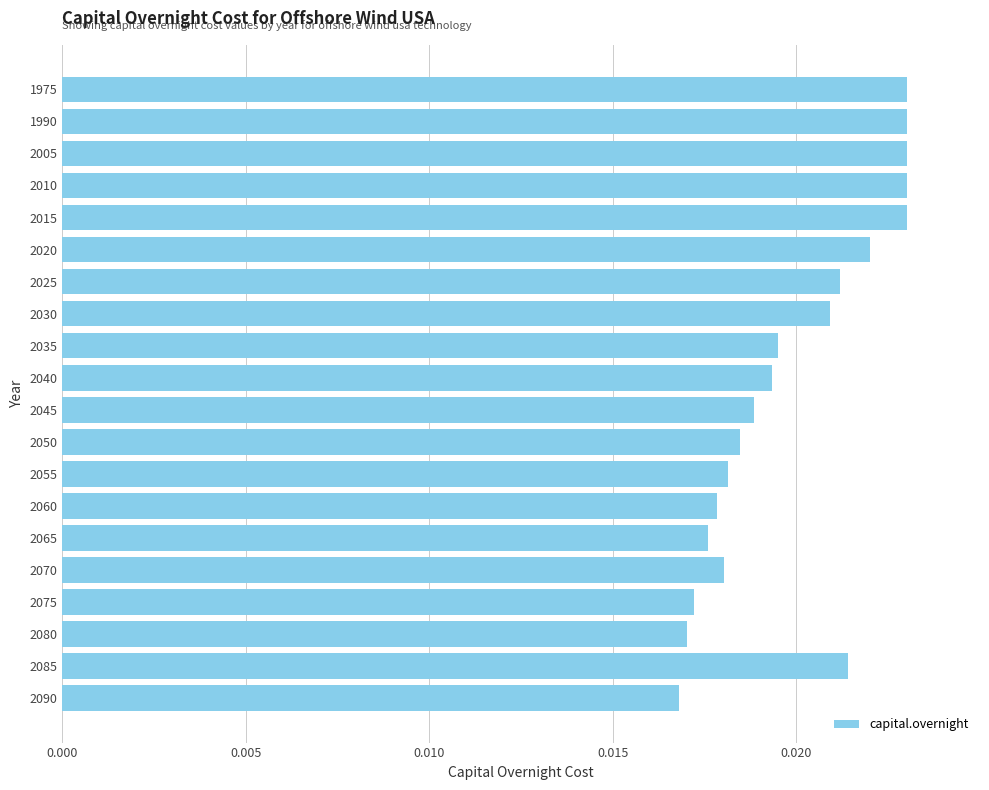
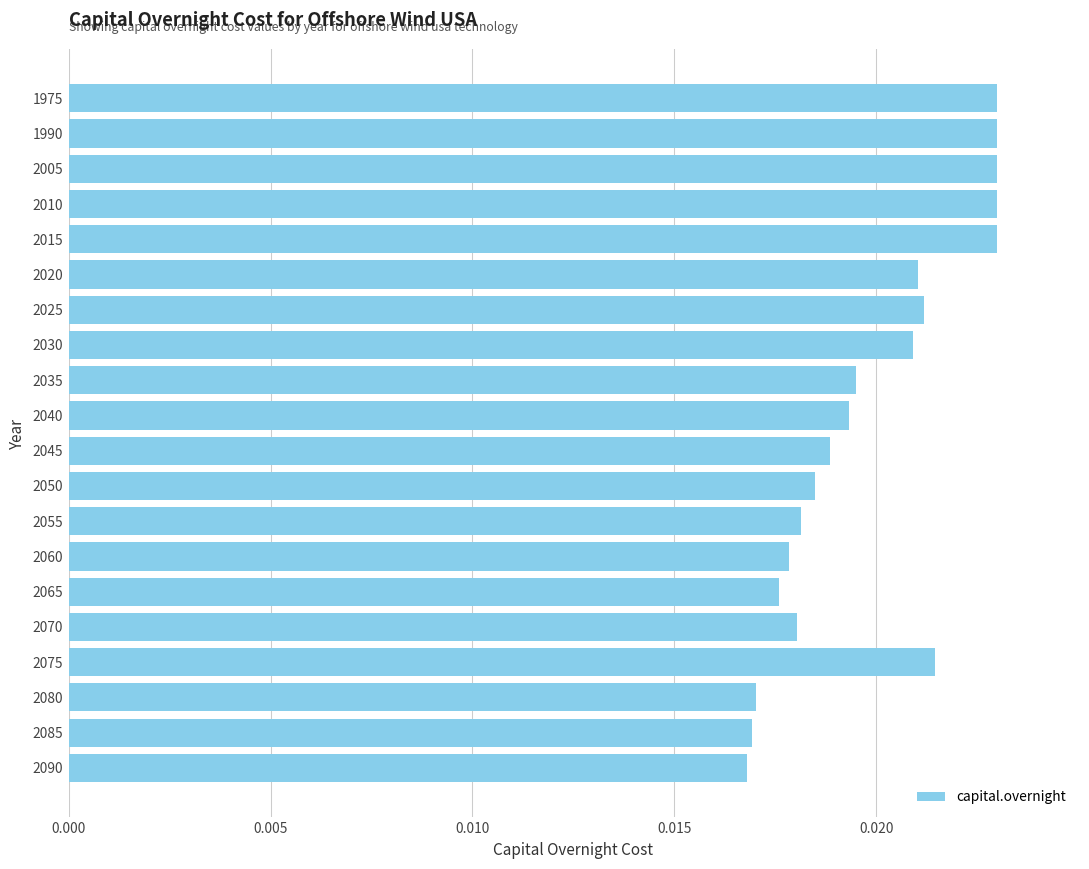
2020: 0.0220 -> 0.0210
2075: 0.0172 -> 0.0215
2085: 0.0214 -> 0.0169
